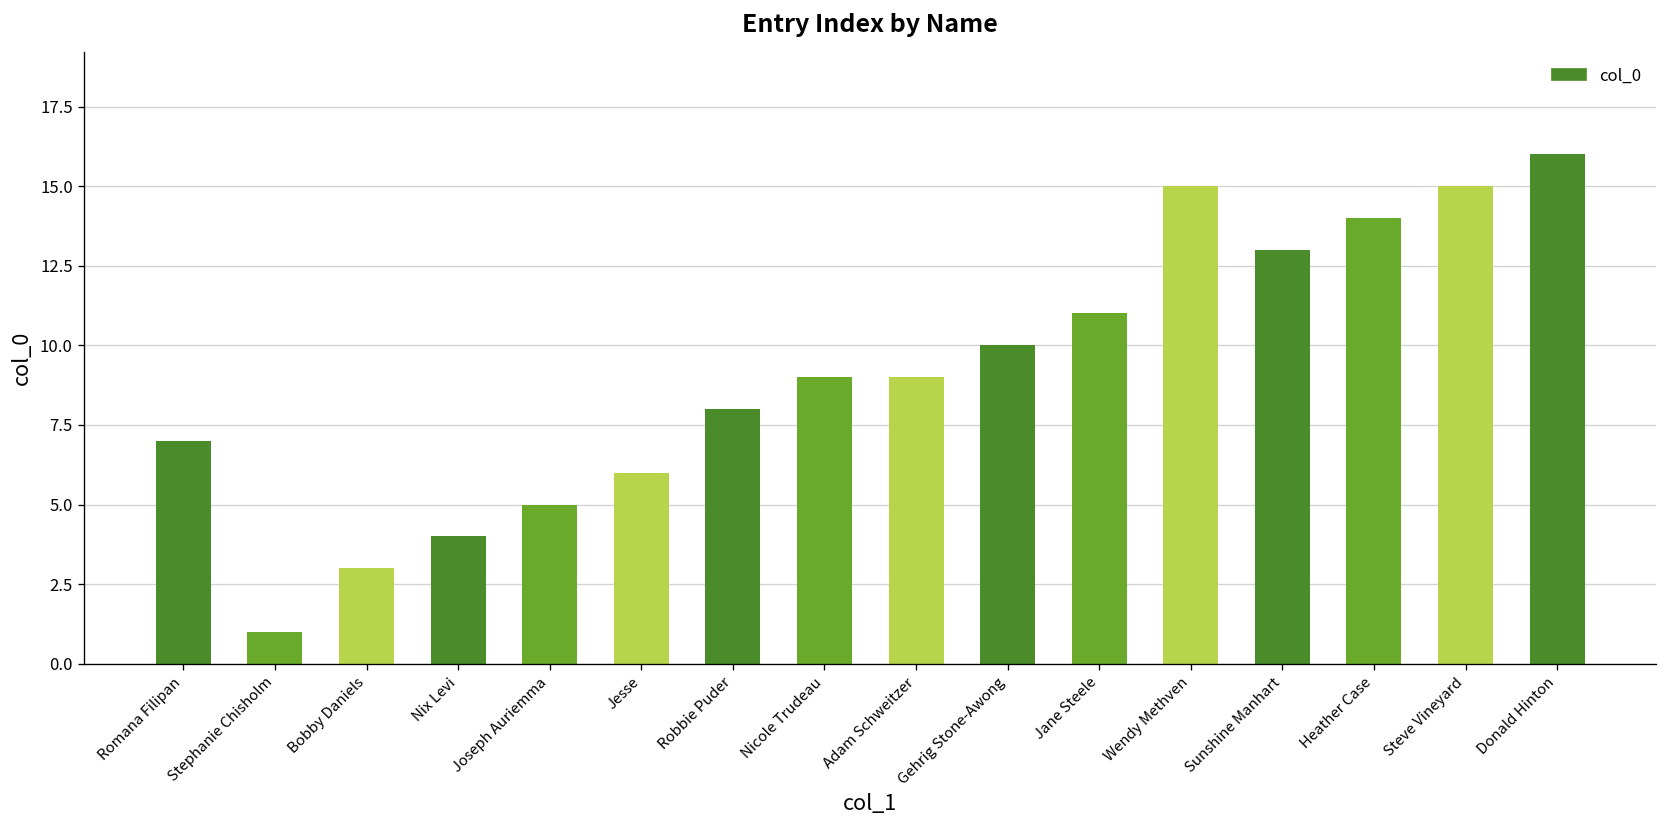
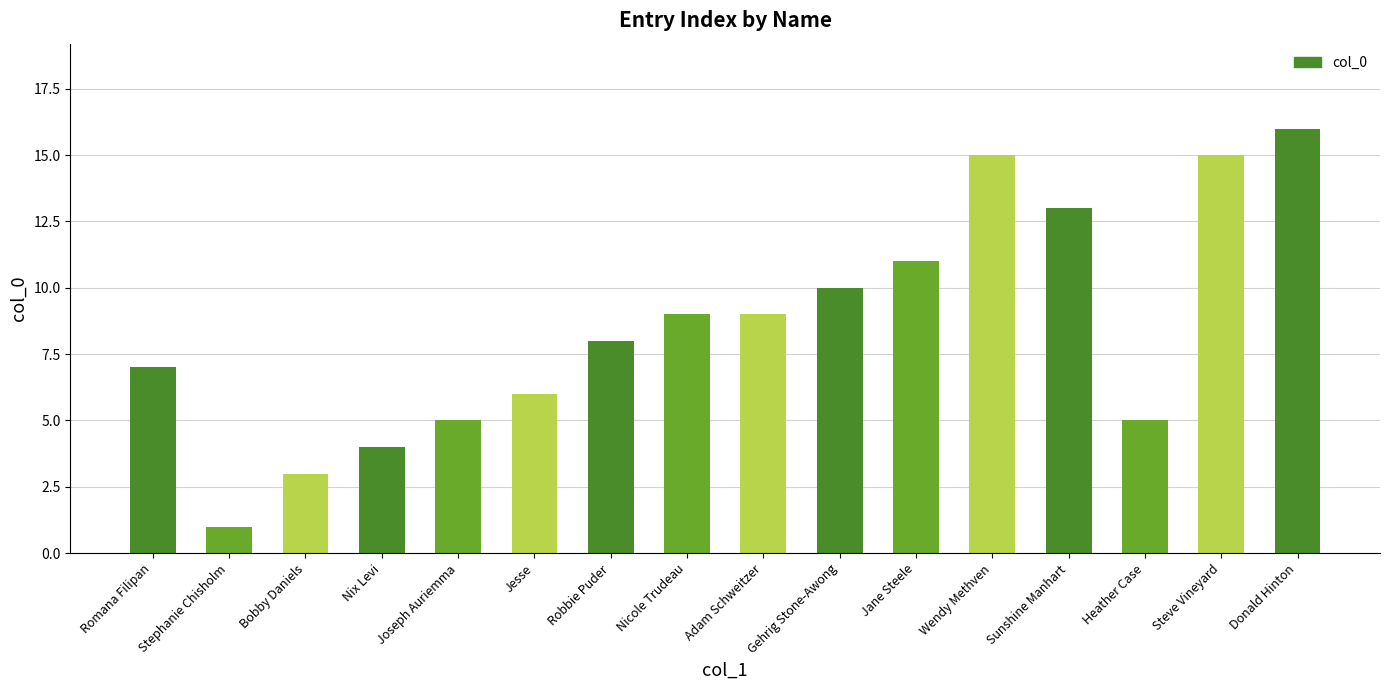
Heather Case: 14 -> 5
